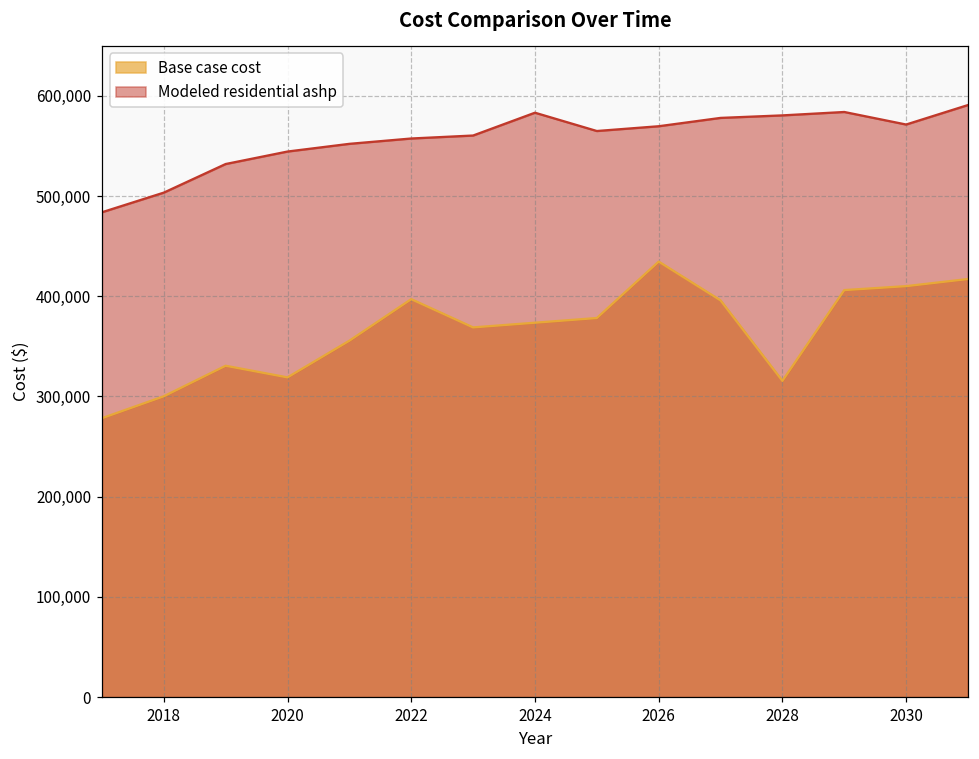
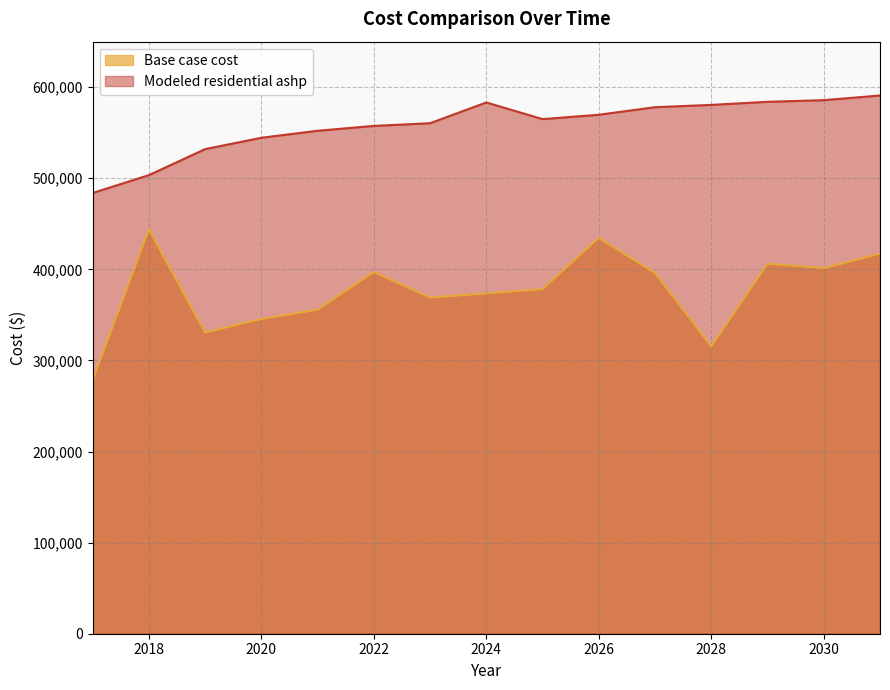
Base case cost, 2018: 300,000 -> 440,000
Base case cost, 2020: 320,000 -> 350,000
Base case cost, 2030: 410,000 -> 400,000
Modeled residential ashp, 2030: 570,000 -> 590,000
